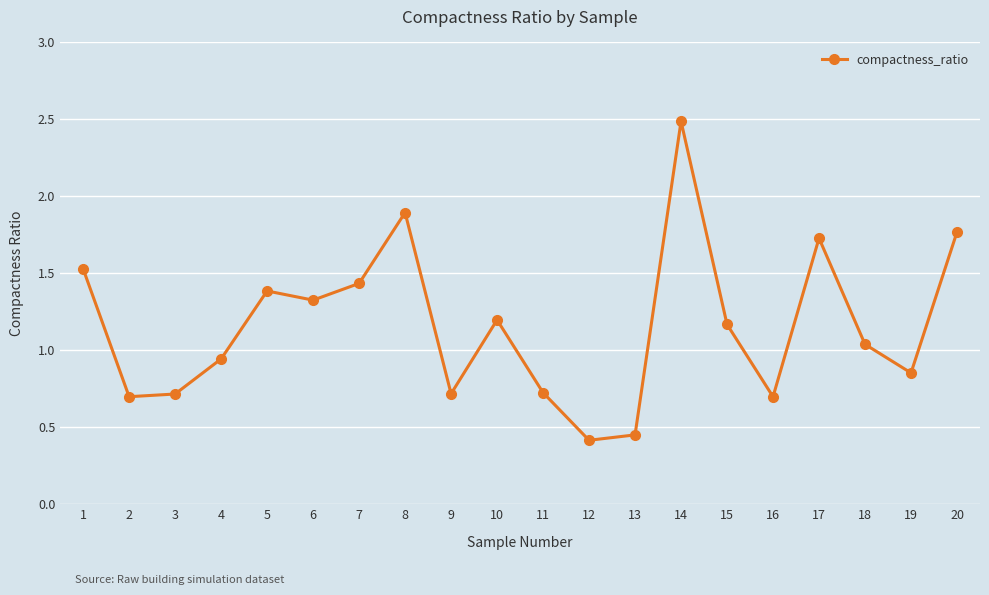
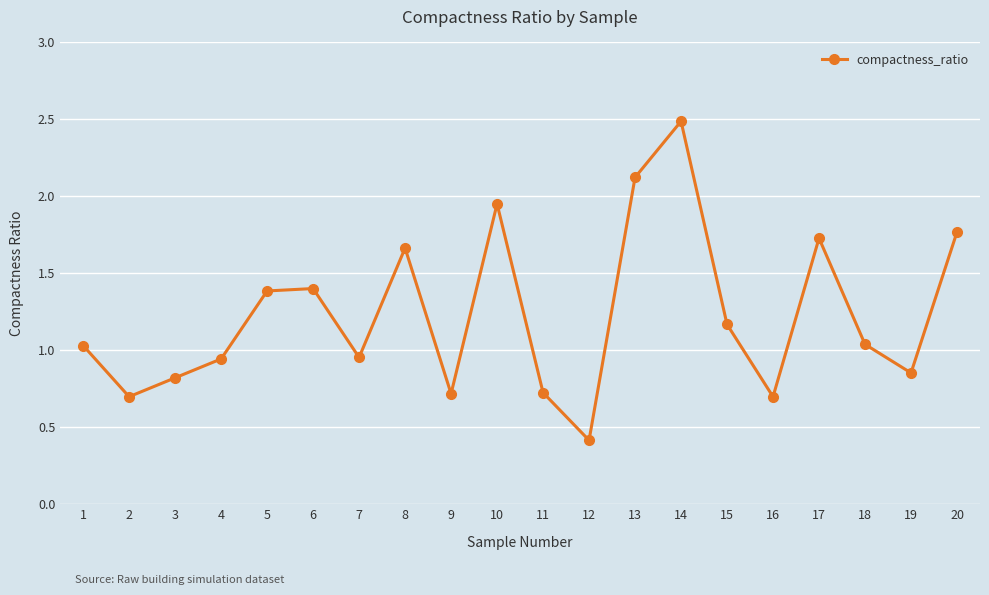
1: 1.53 -> 1.03
3: 0.72 -> 0.82
6: 1.33 -> 1.40
7: 1.43 -> 0.95
8: 1.89 -> 1.66
10: 1.20 -> 1.95
13: 0.45 -> 2.12
